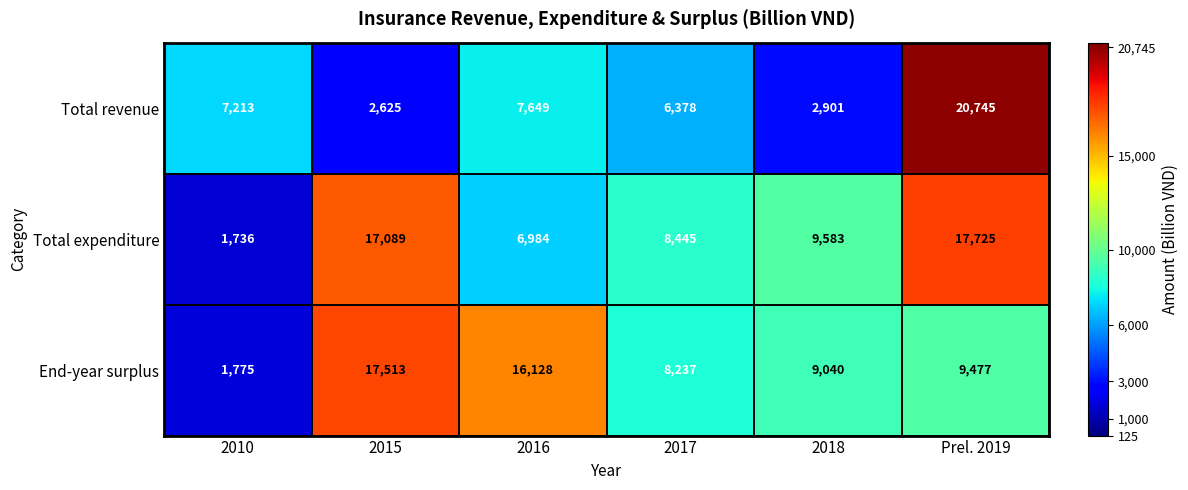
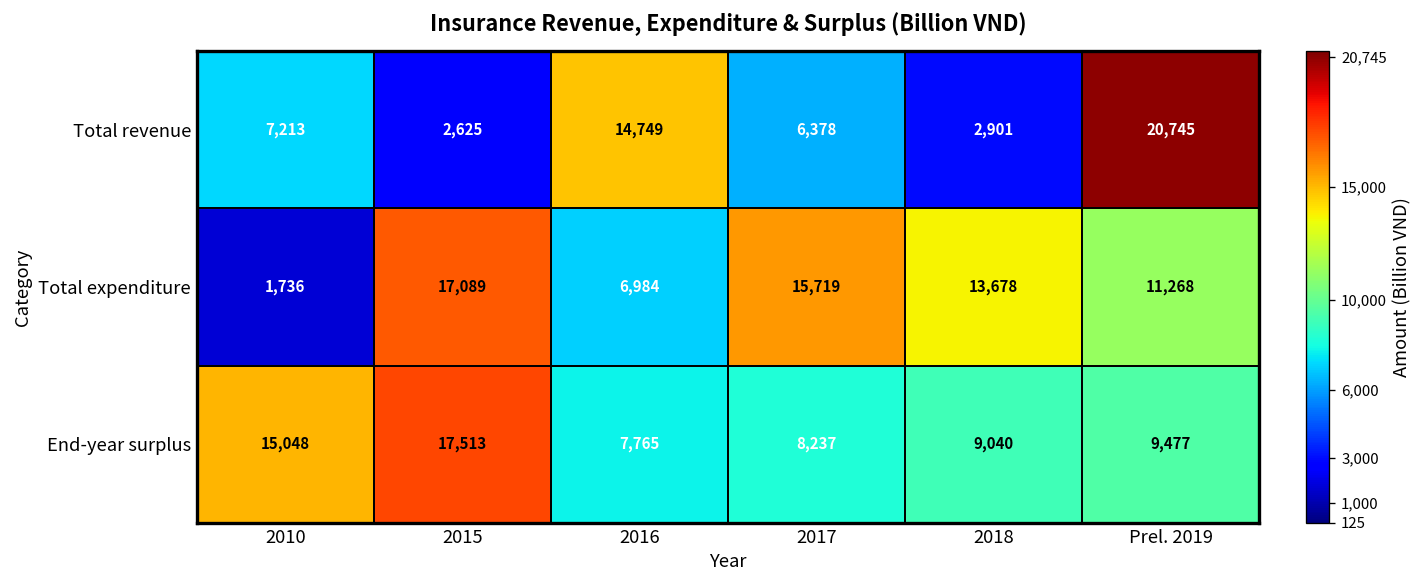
Total revenue, 2016: 7,649 -> 14,749
Total expenditure, 2017: 8,445 -> 15,719
Total expenditure, 2018: 9,583 -> 13,678
Total expenditure, Prel. 2019: 17,725 -> 11,268
End-year surplus, 2010: 1,775 -> 15,048
End-year surplus, 2016: 16,128 -> 7,765
